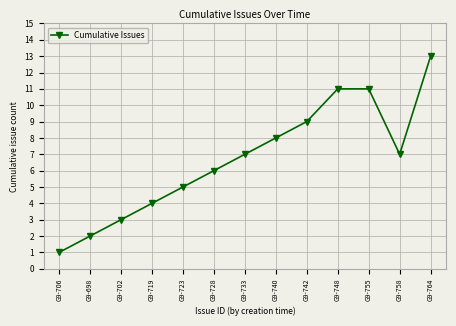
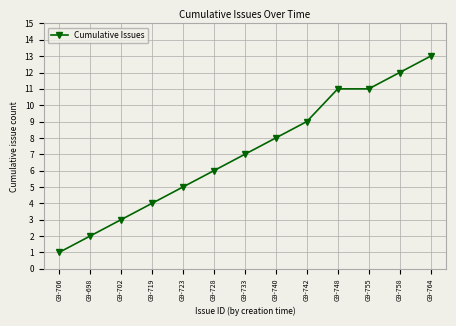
G9-758: 7 -> 12
